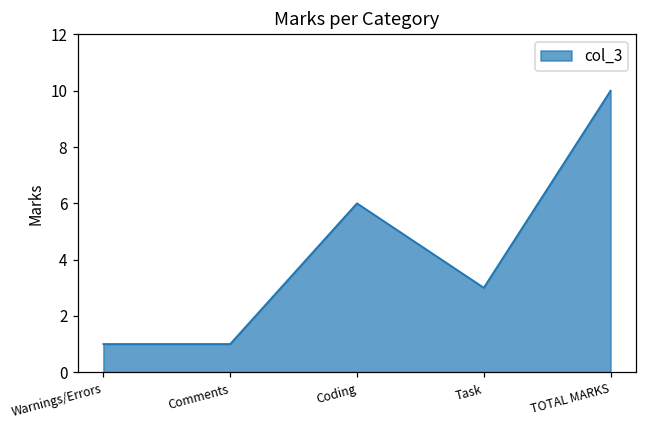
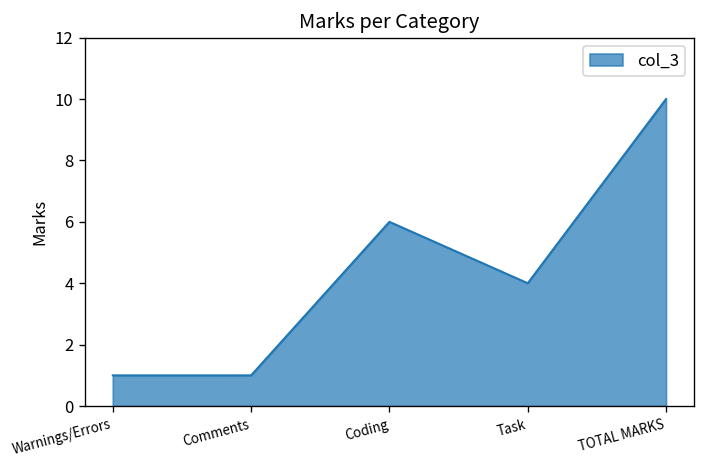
Task: 3 -> 4
